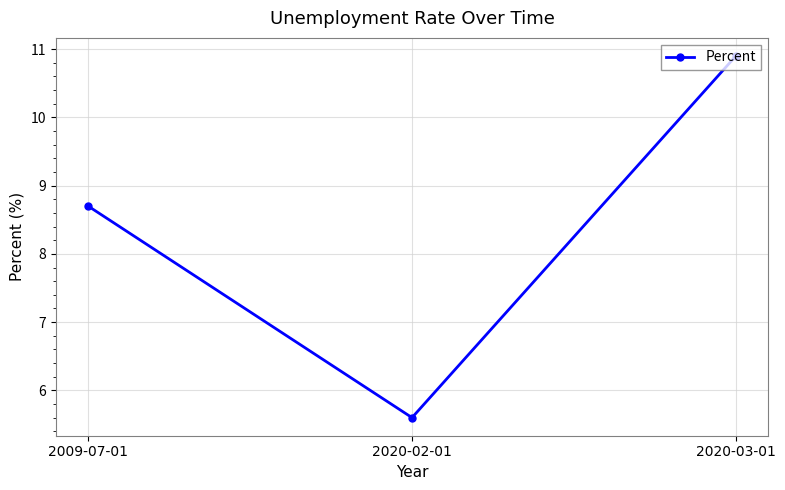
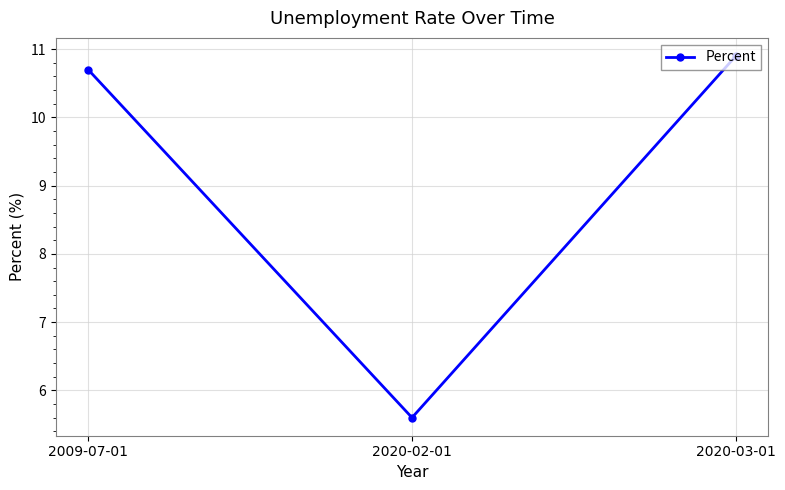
2009-07-01: 8.7 -> 10.7
